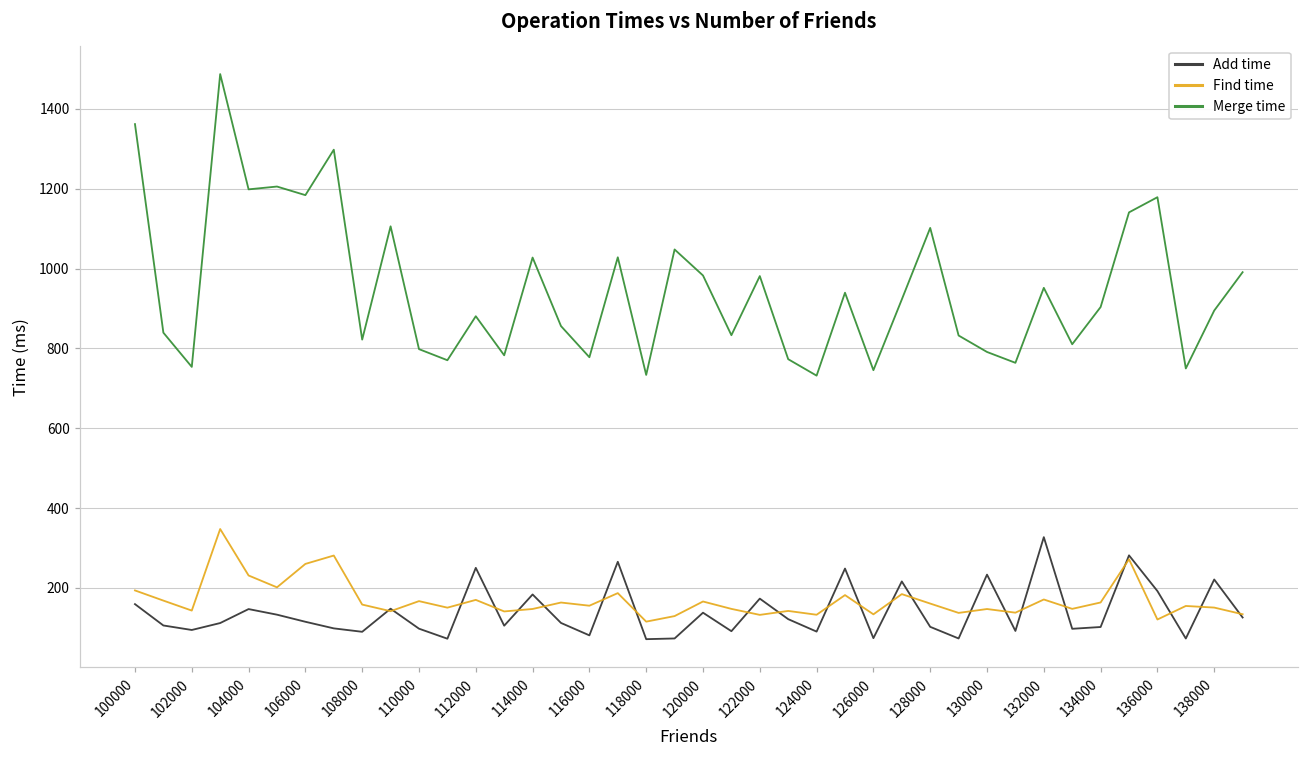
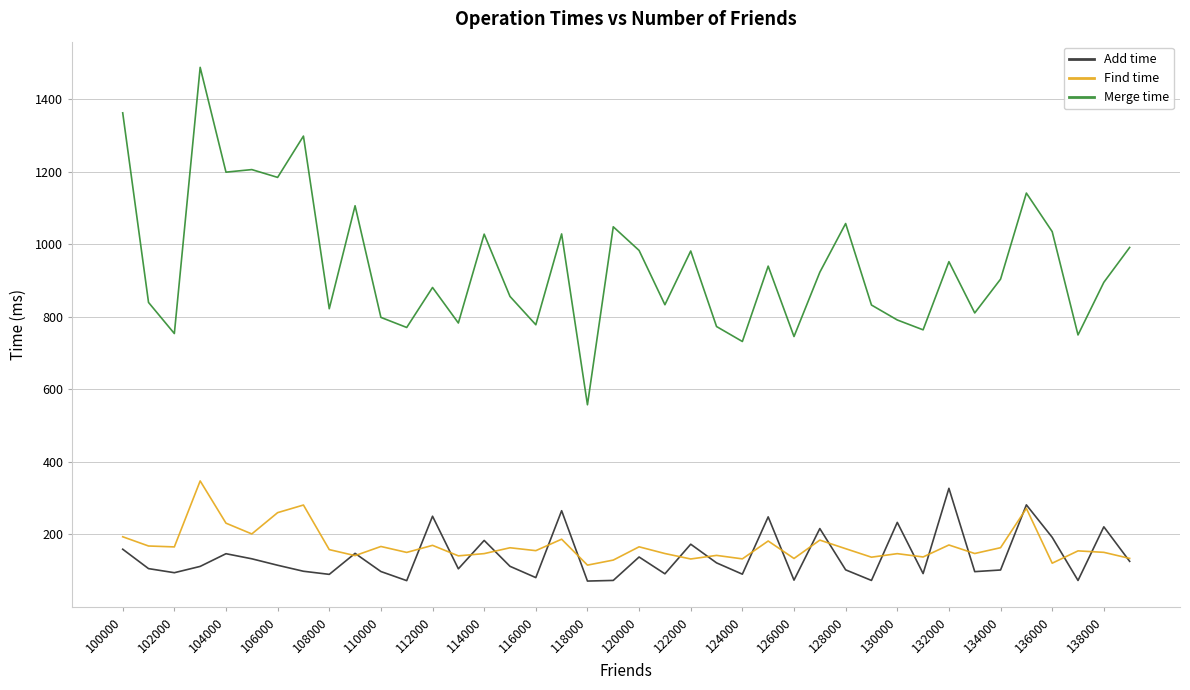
Find time, 102000: 140 -> 170
Merge time, 118000: 730 -> 560
Merge time, 128000: 1100 -> 1060
Merge time, 136000: 1180 -> 1030
